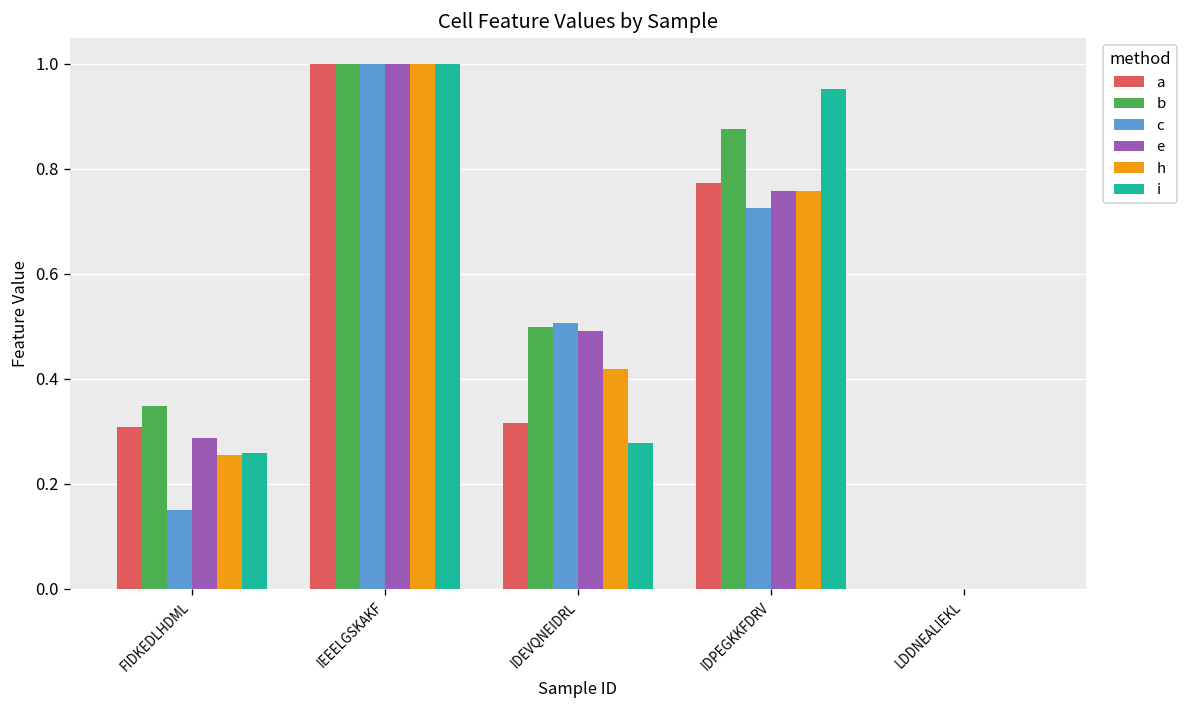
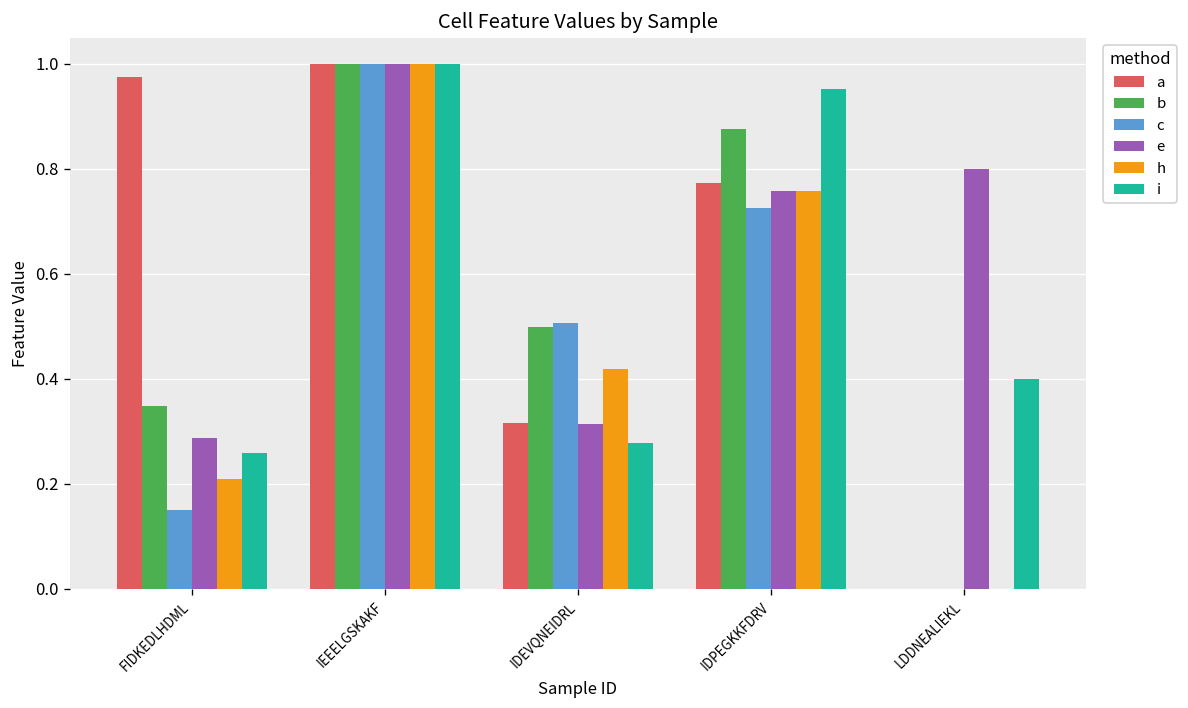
a, FIDKEDLHDML: 0.31 -> 0.97
h, FIDKEDLHDML: 0.26 -> 0.21
e, IDEVQNEIDRL: 0.49 -> 0.31
e, LDDNEALIEKL: 0.0 -> 0.8
i, LDDNEALIEKL: 0.0 -> 0.4
